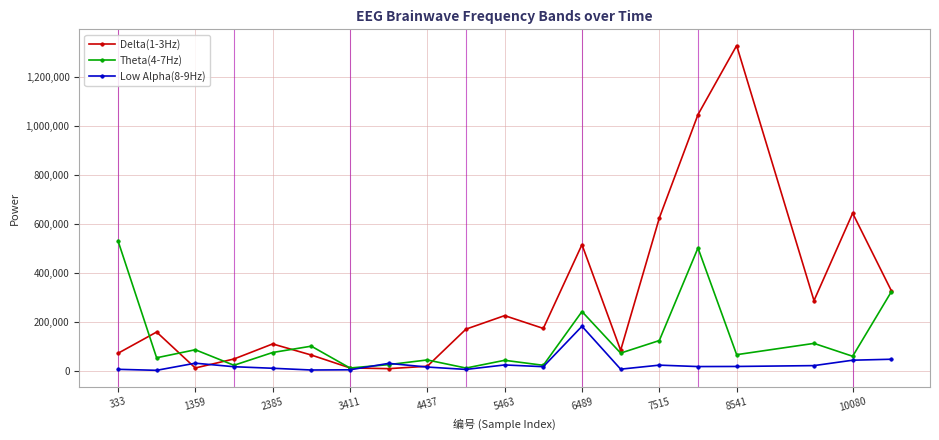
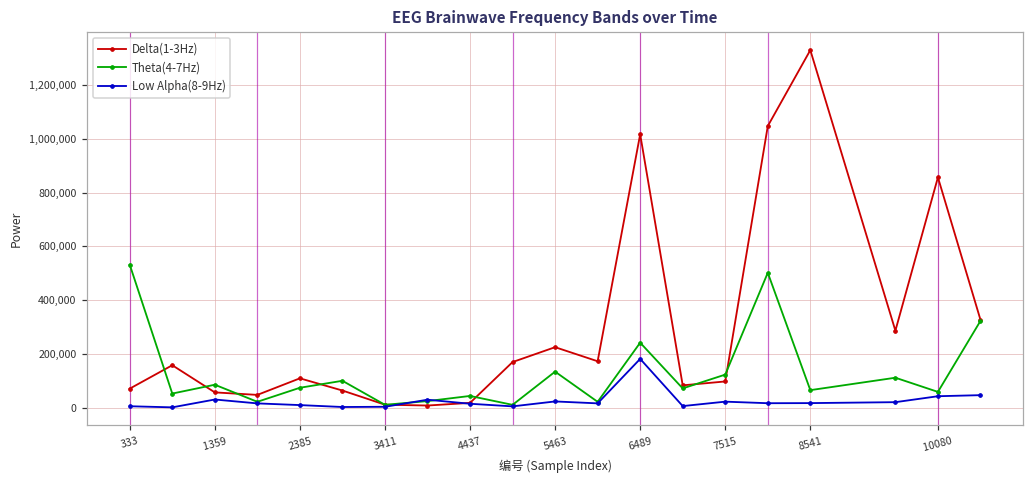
Delta(1-3Hz), 1359: 10,000 -> 60,000
Theta(4-7Hz), 5463: 40,000 -> 130,000
Delta(1-3Hz), 6489: 520,000 -> 1,020,000
Delta(1-3Hz), 7515: 620,000 -> 100,000
Delta(1-3Hz), 10080: 640,000 -> 860,000
